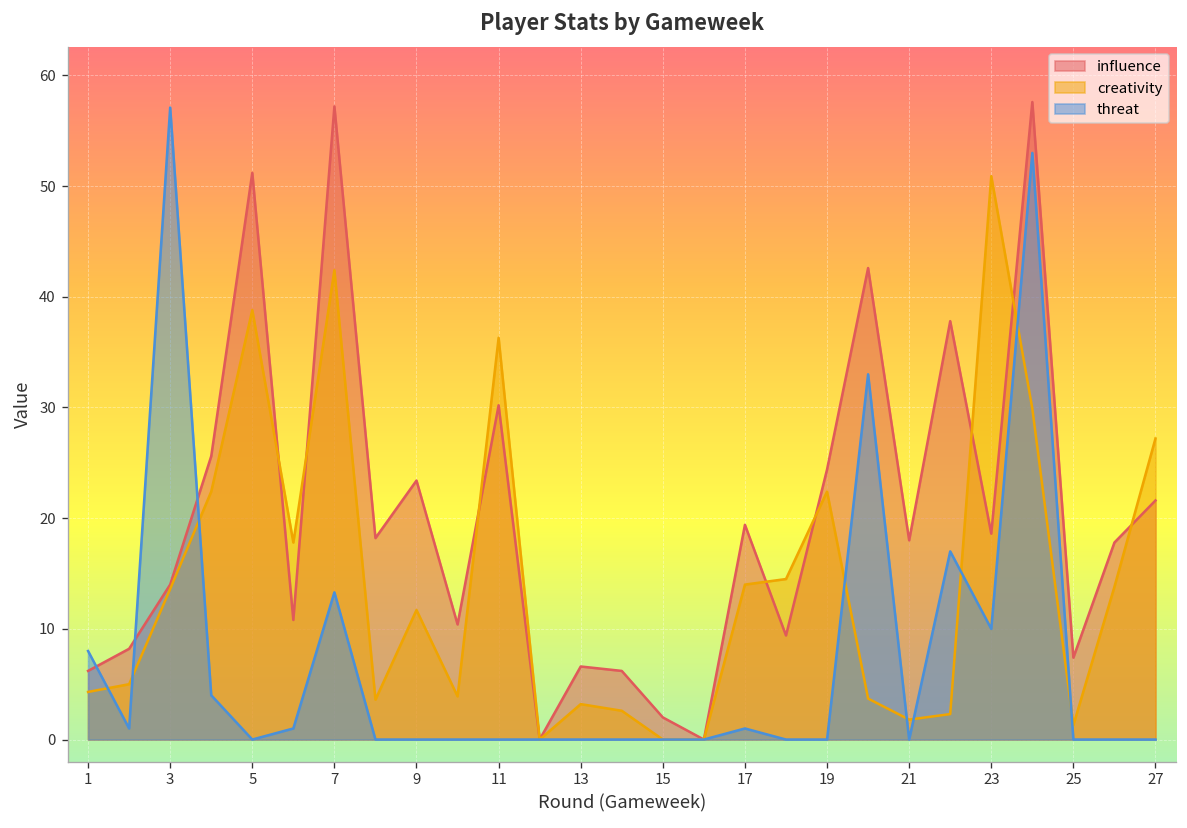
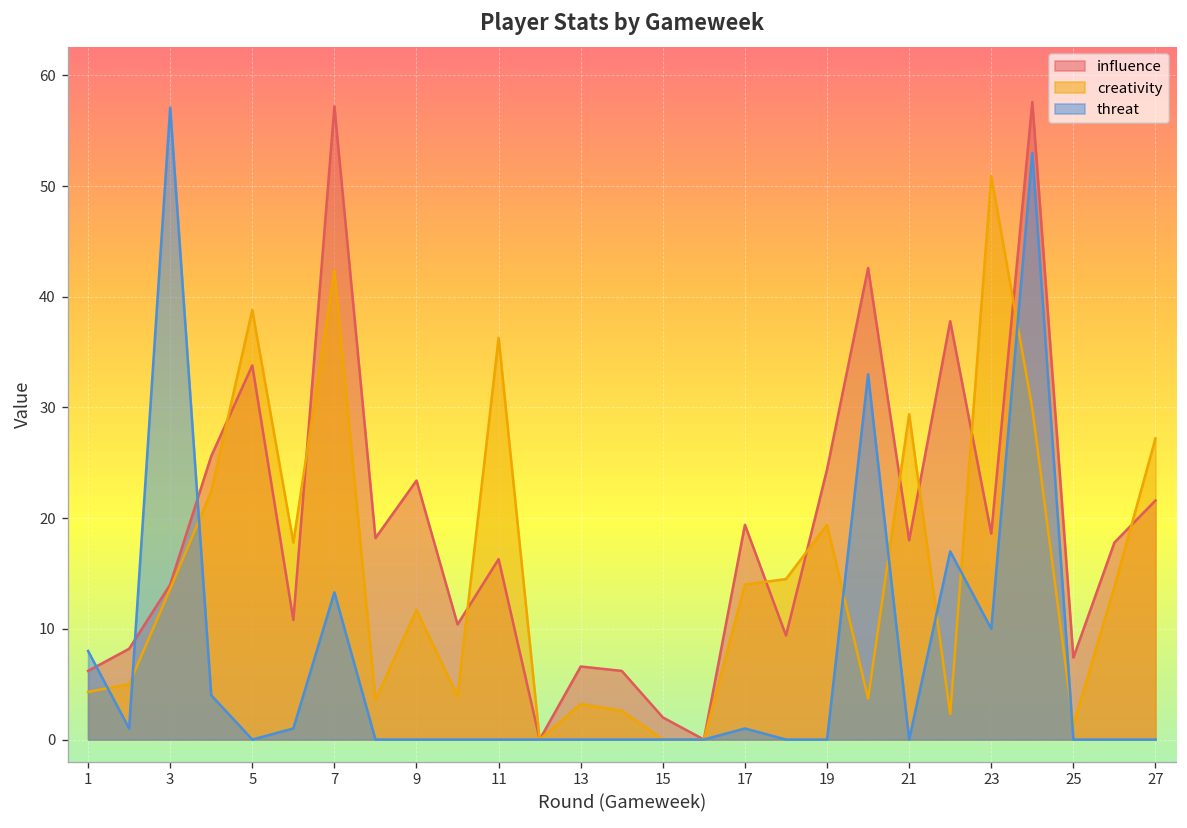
influence, 5: 51 -> 34
influence, 11: 30 -> 16
creativity, 19: 22 -> 19
creativity, 21: 2 -> 29
